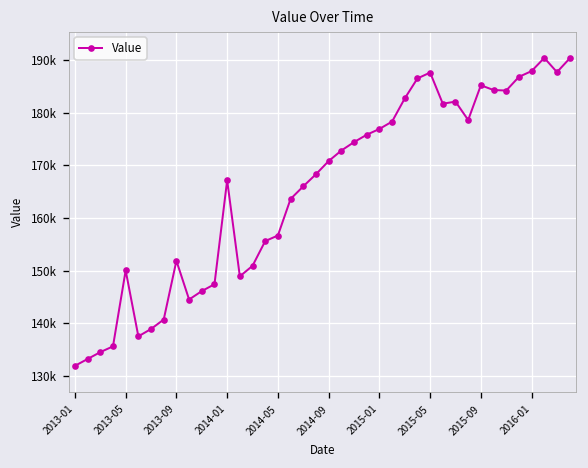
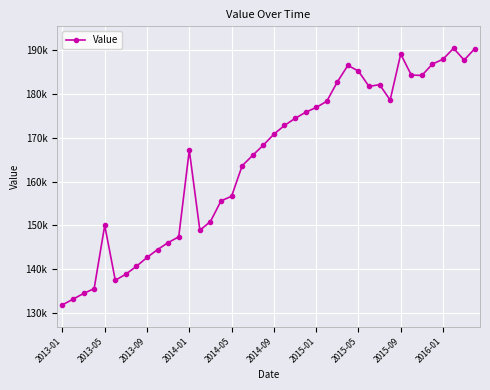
2013-09: 152000 -> 143000
2015-05: 188000 -> 185000
2015-09: 185000 -> 189000
